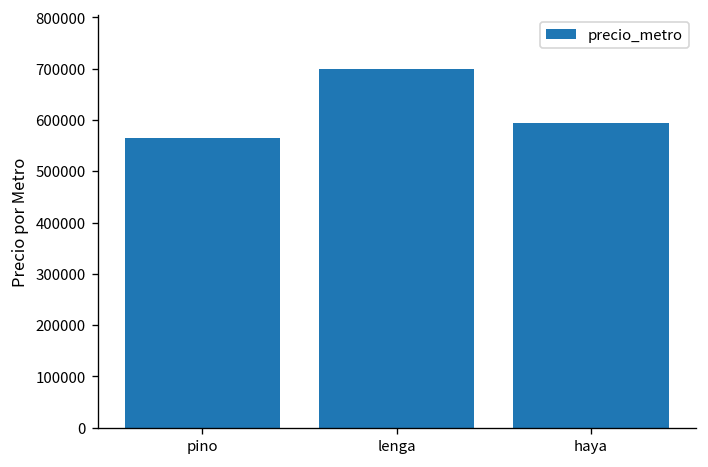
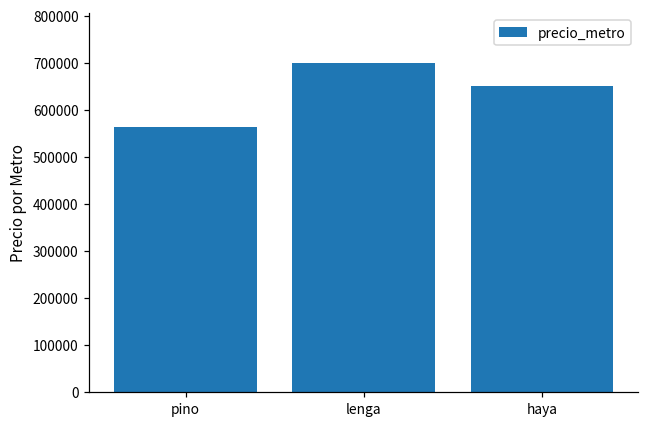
haya: 590000 -> 650000
